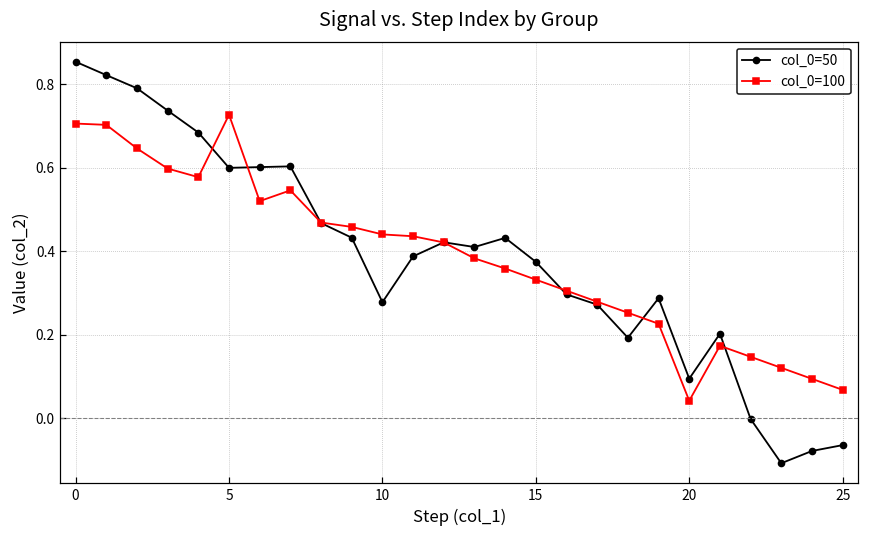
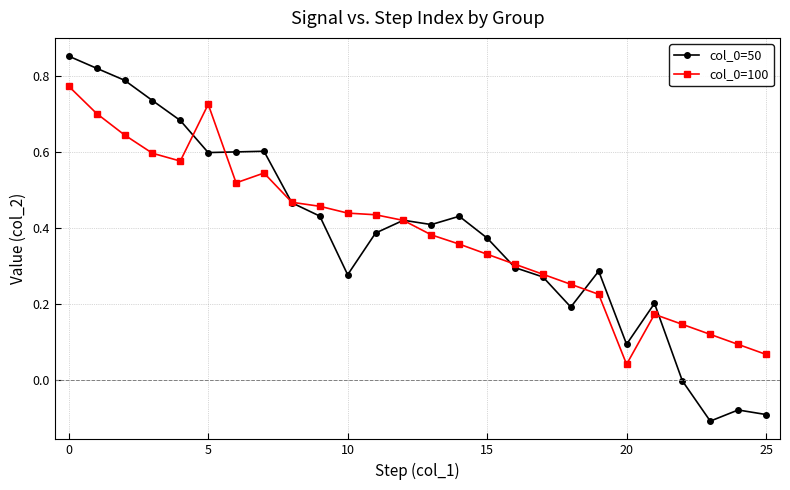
col_0=100, 0: 0.71 -> 0.77
col_0=50, 25: -0.06 -> -0.09
